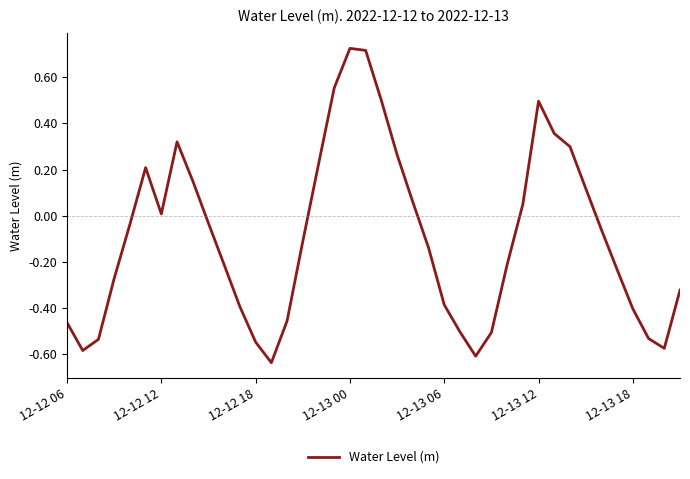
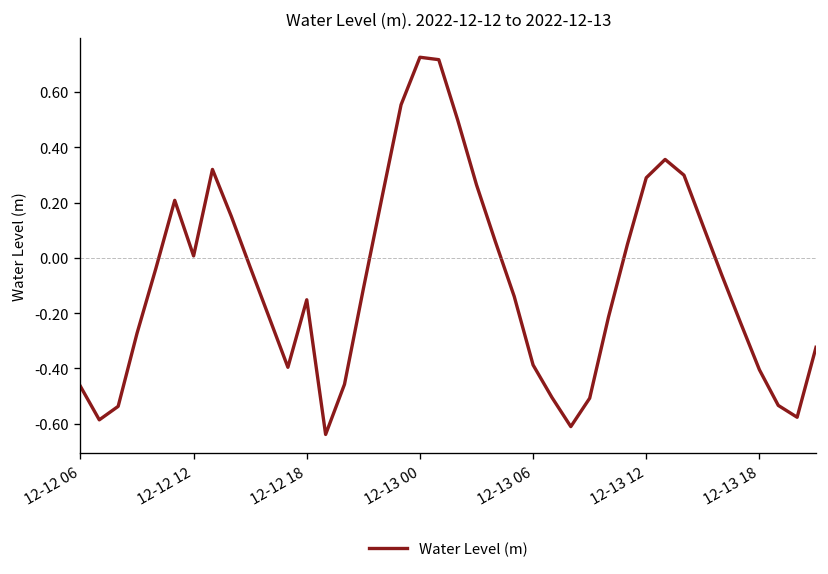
12-12 18: -0.55 -> -0.15
12-13 12: 0.50 -> 0.29
